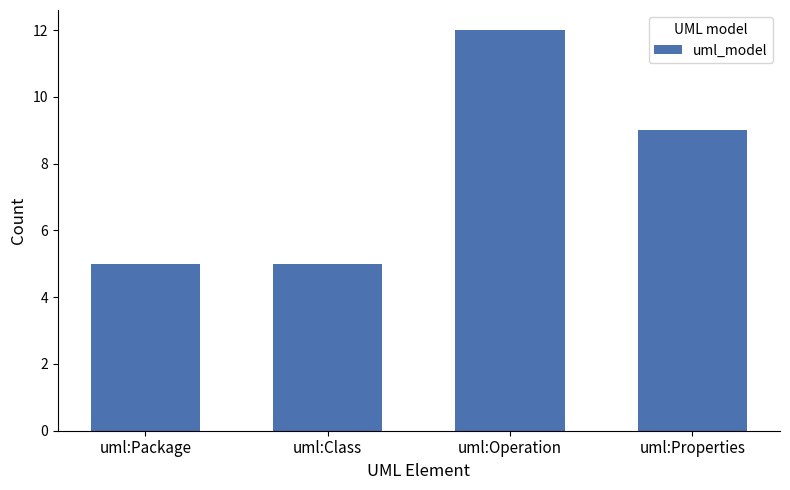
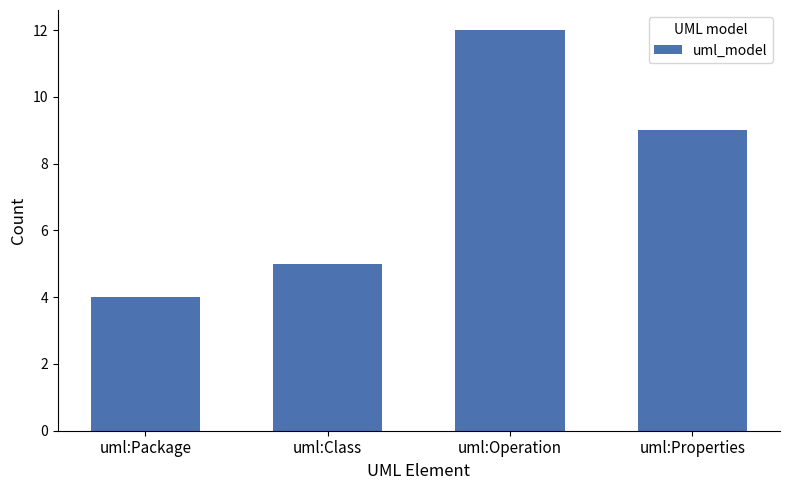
uml:Package: 5 -> 4
